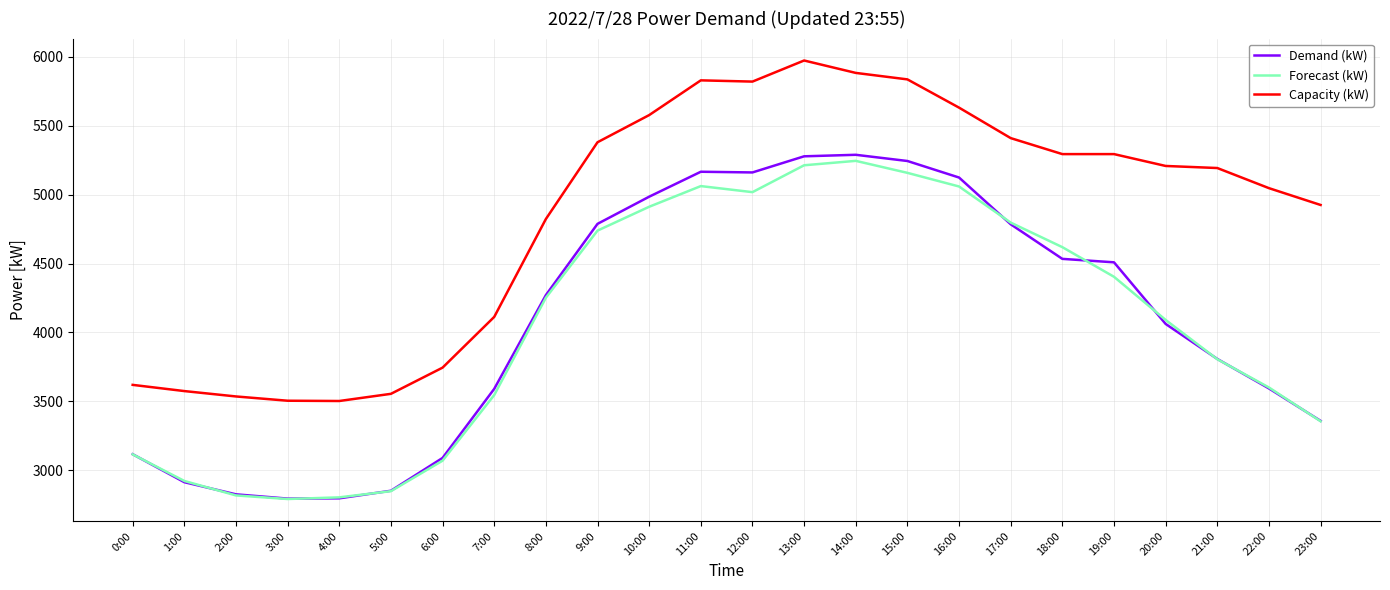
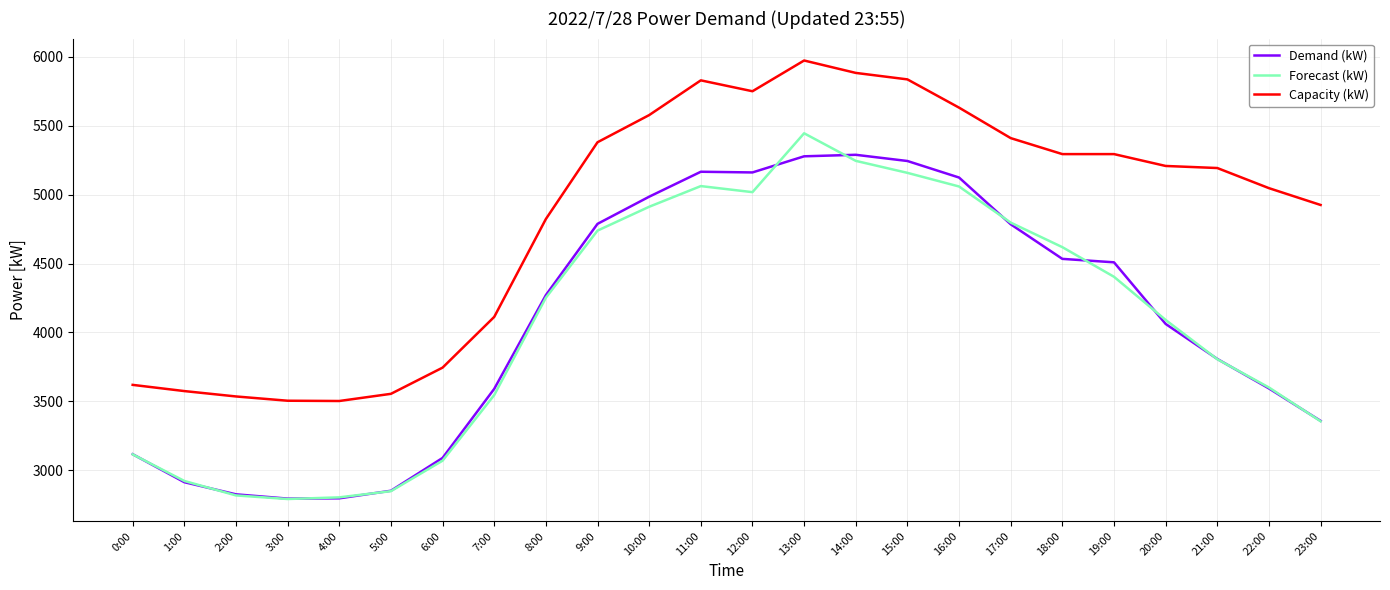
Capacity (kW), 12:00: 5820 -> 5750
Forecast (kW), 13:00: 5210 -> 5450
